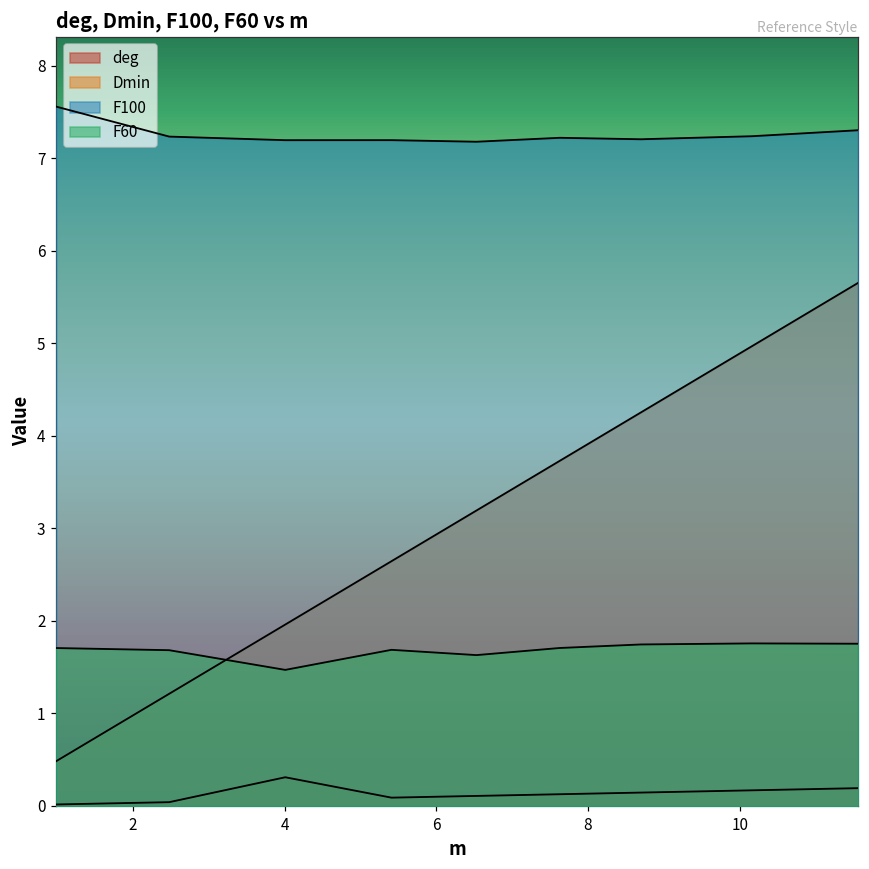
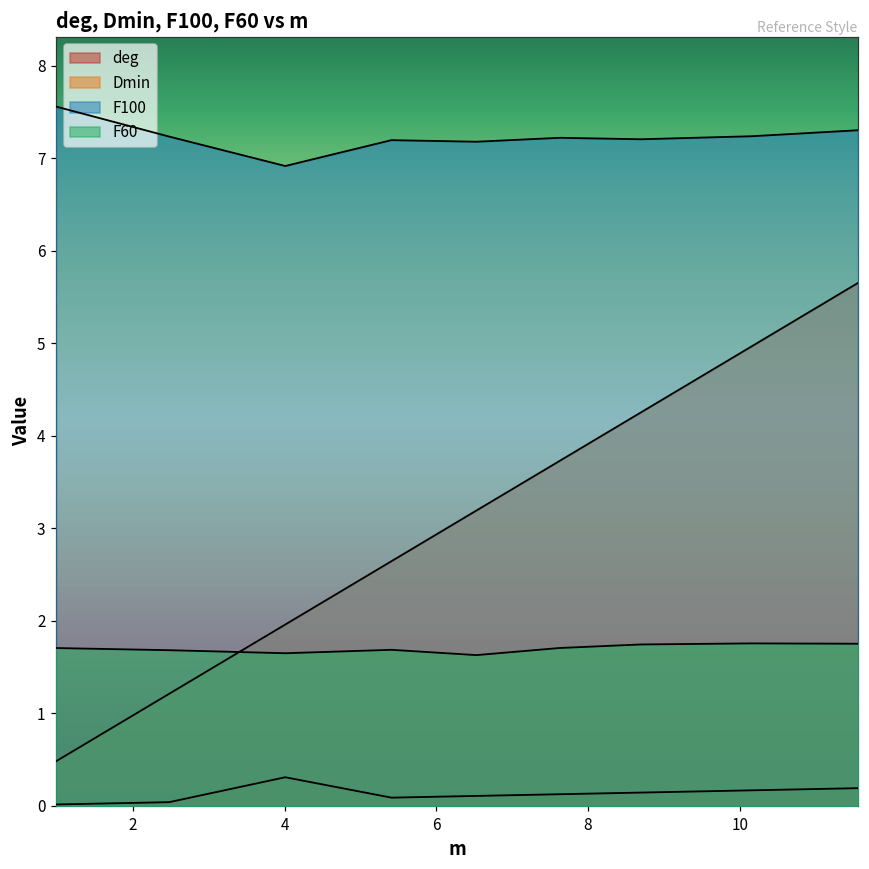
F100, 4: 7.2 -> 6.9
F60, 4: 1.5 -> 1.7
